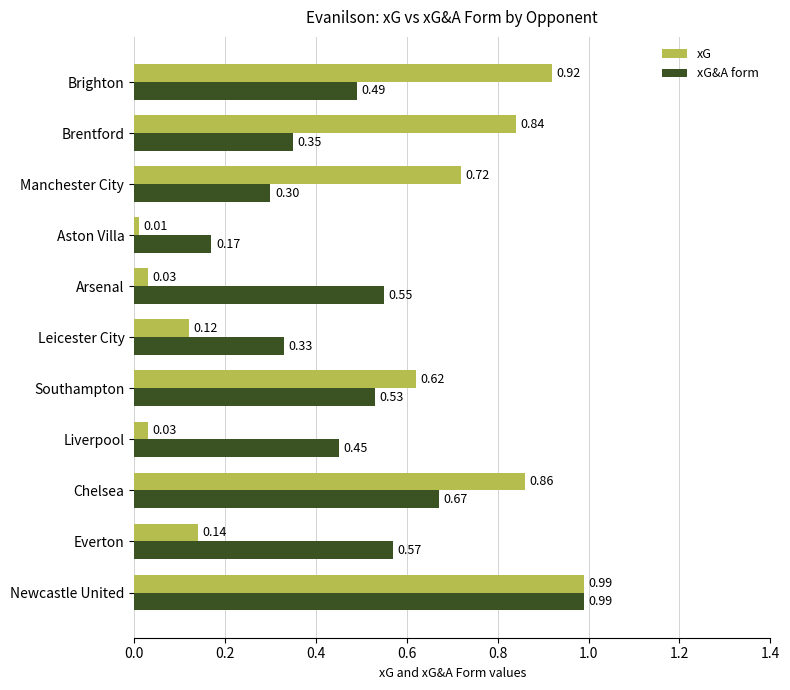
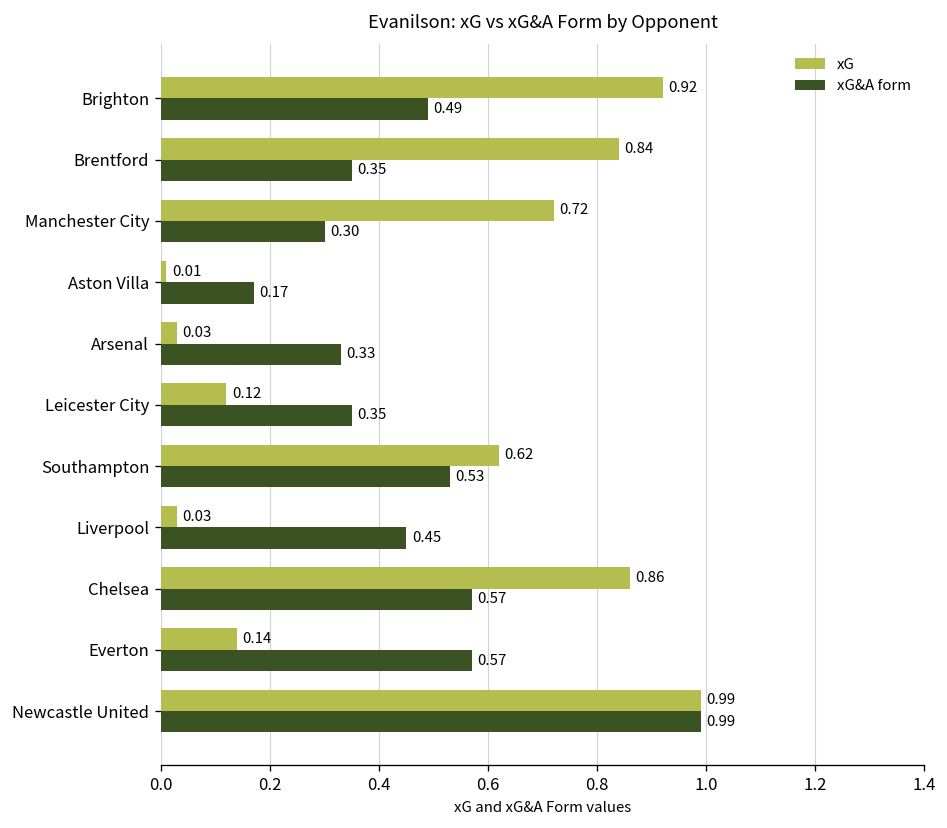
xG&A form, Arsenal: 0.55 -> 0.33
xG&A form, Leicester City: 0.33 -> 0.35
xG&A form, Chelsea: 0.67 -> 0.57
